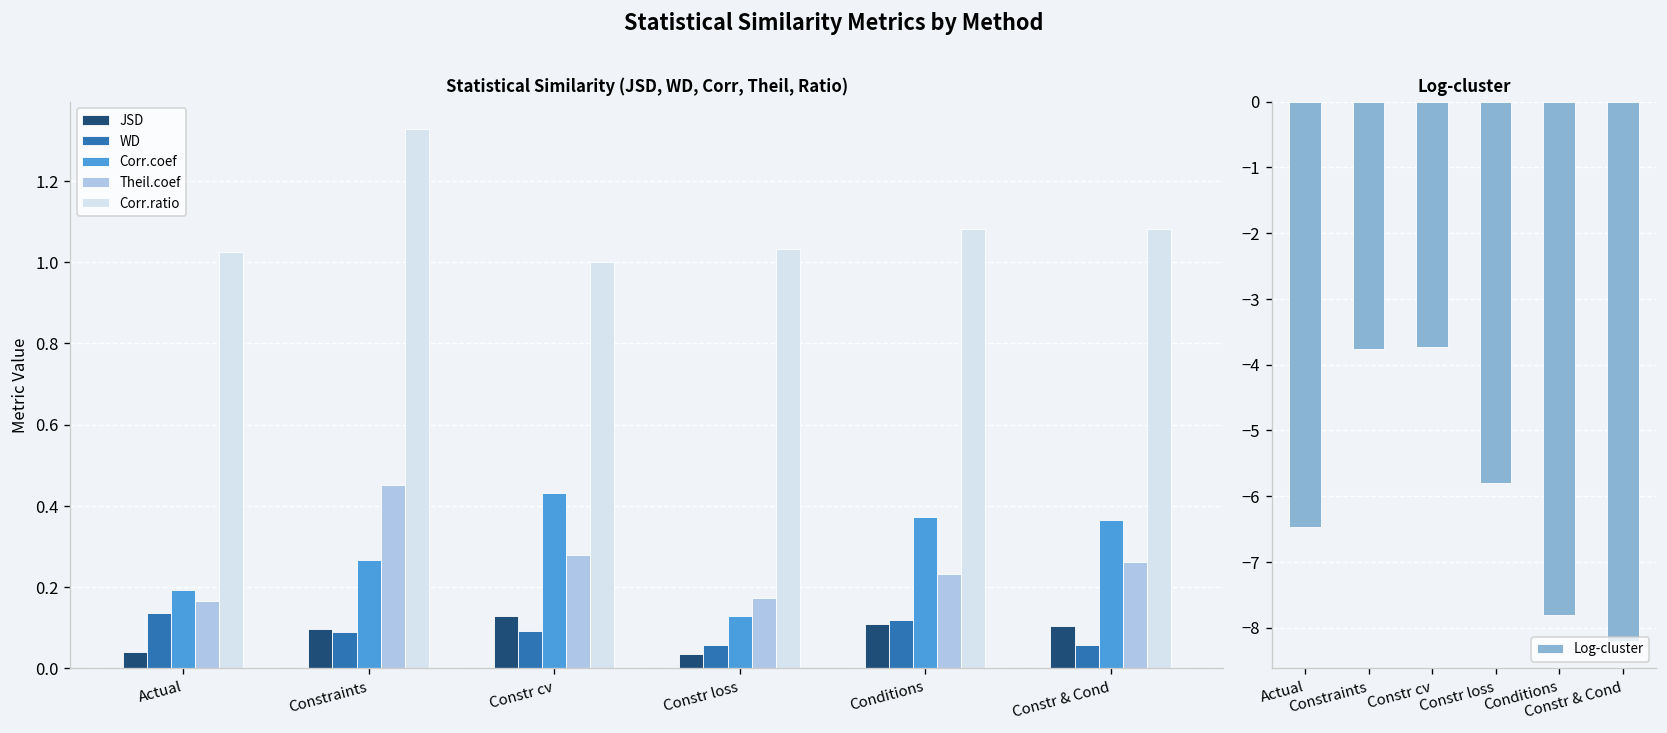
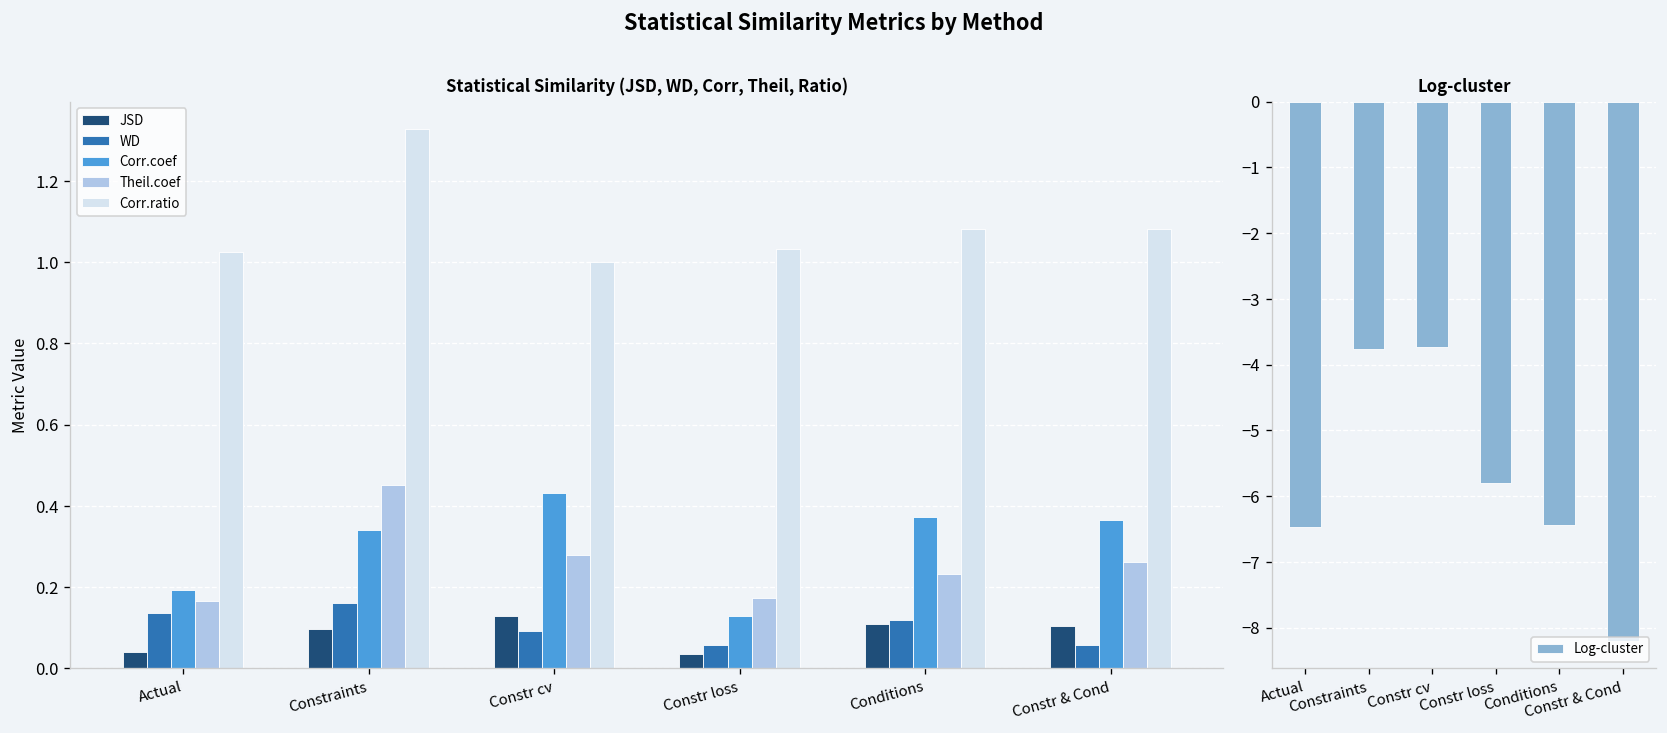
Statistical Similarity (JSD, WD, Corr, Theil, Ratio), WD, Constraints: 0.09 -> 0.16
Statistical Similarity (JSD, WD, Corr, Theil, Ratio), Corr.coef, Constraints: 0.27 -> 0.34
Log-cluster, Conditions: -7.8 -> -6.4
